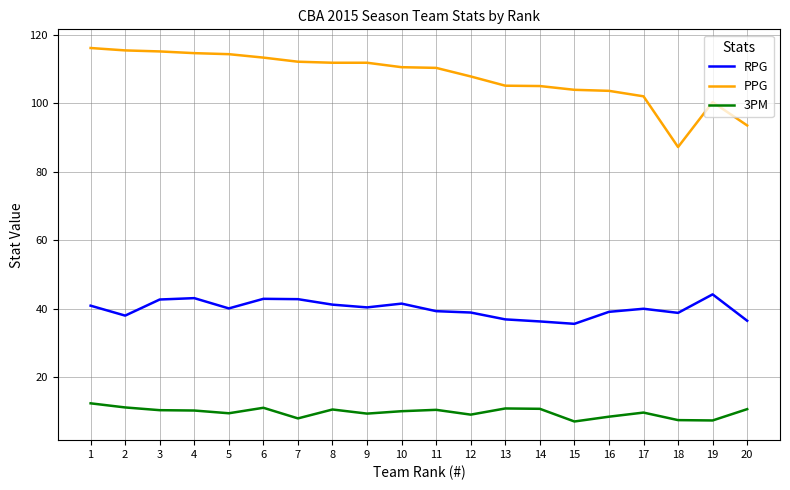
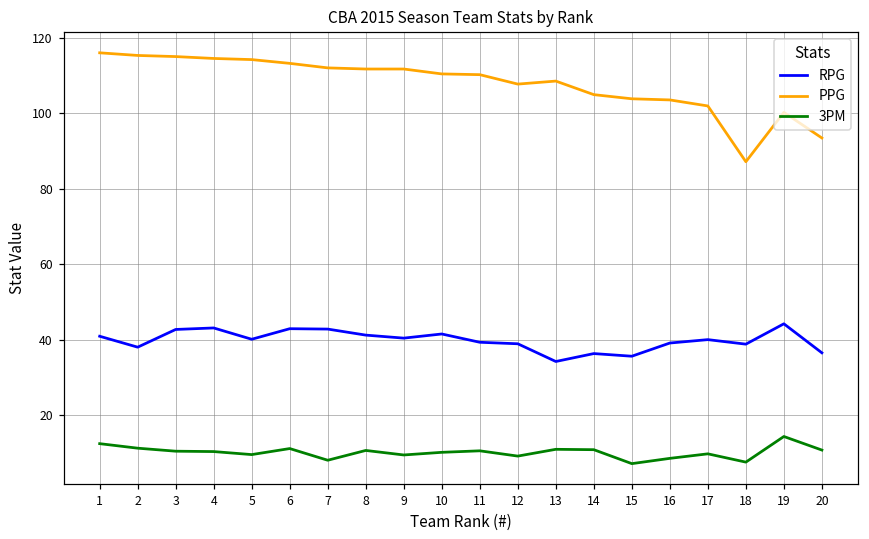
RPG, 13: 37 -> 34
PPG, 13: 105 -> 109
3PM, 19: 7 -> 14
